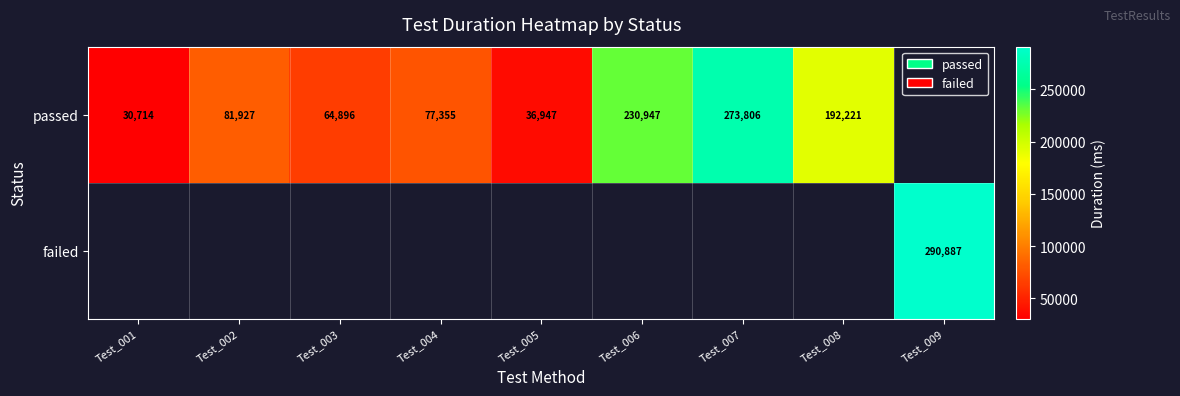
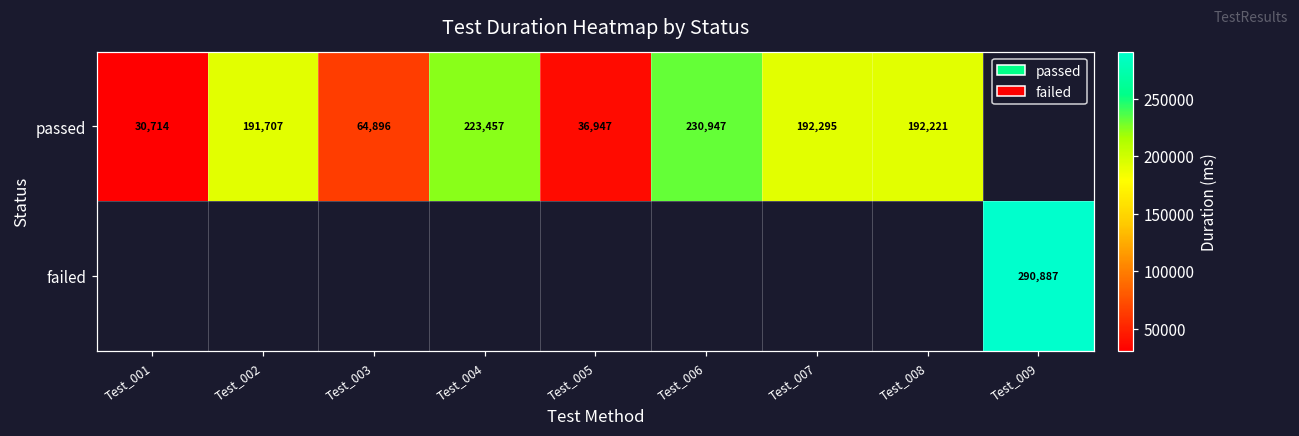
passed, Test_002: 81,927 -> 191,707
passed, Test_004: 77,355 -> 223,457
passed, Test_007: 273,806 -> 192,295
